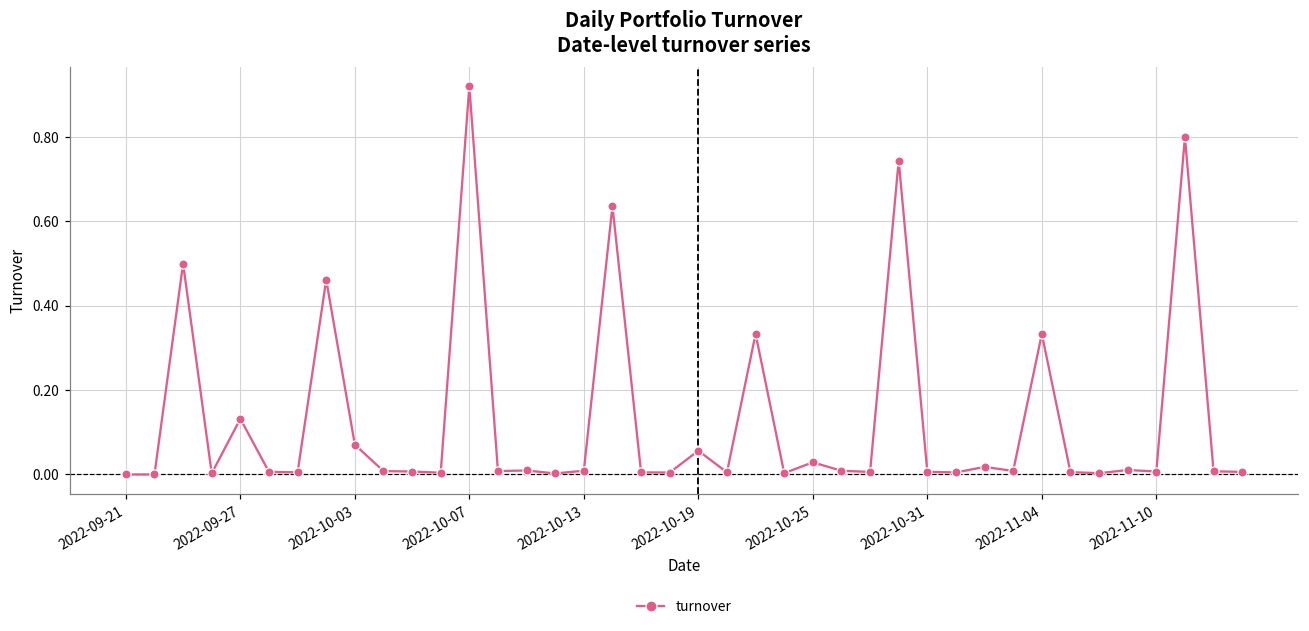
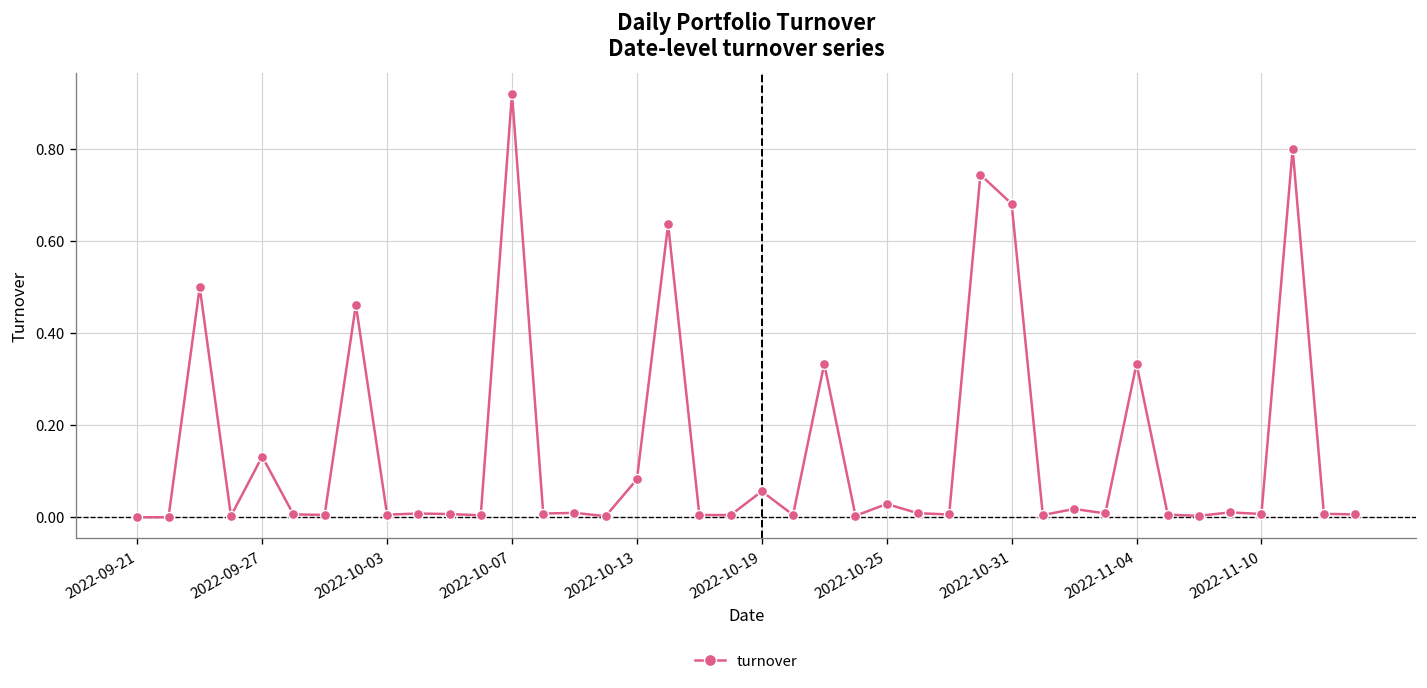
2022-10-03: 0.07 -> 0.01
2022-10-13: 0.01 -> 0.08
2022-10-31: 0.01 -> 0.68
